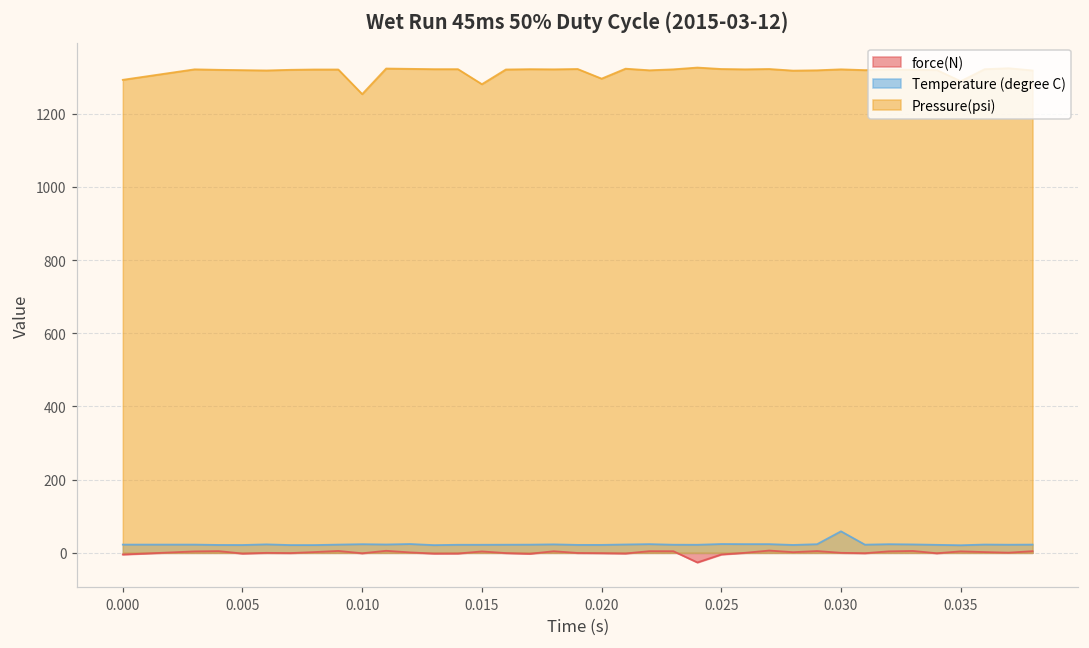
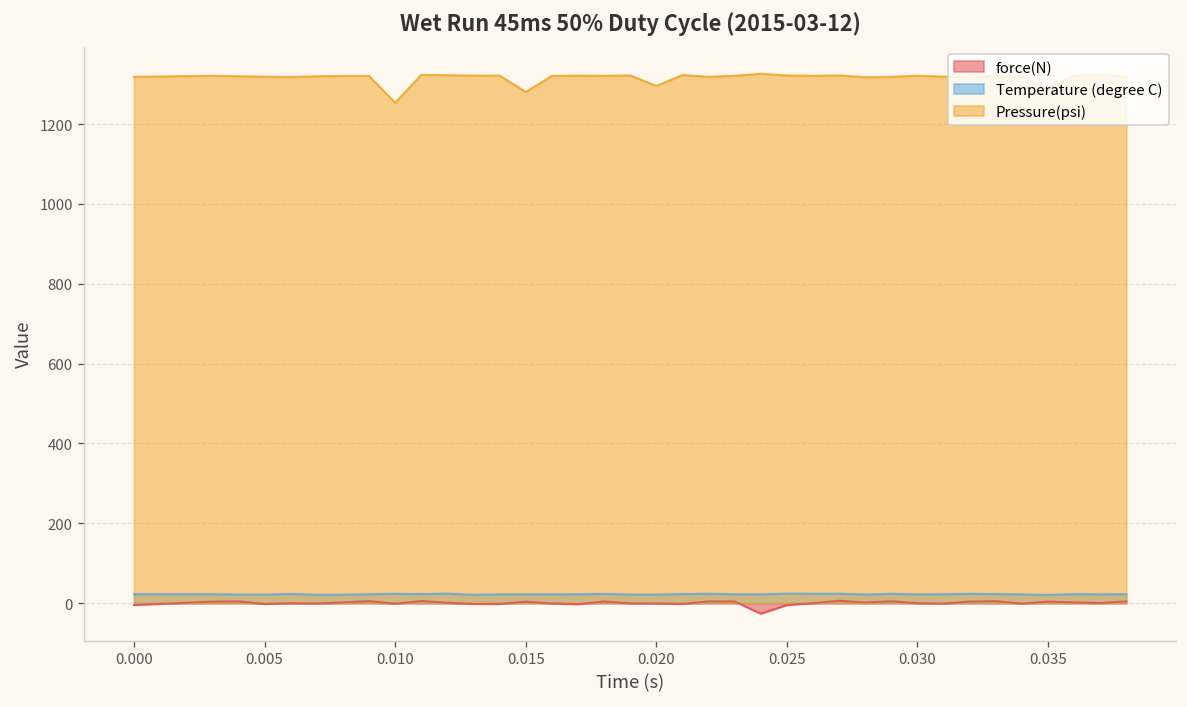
Pressure(psi), 0.000: 1290 -> 1320
Temperature (degree C), 0.030: 60 -> 20
